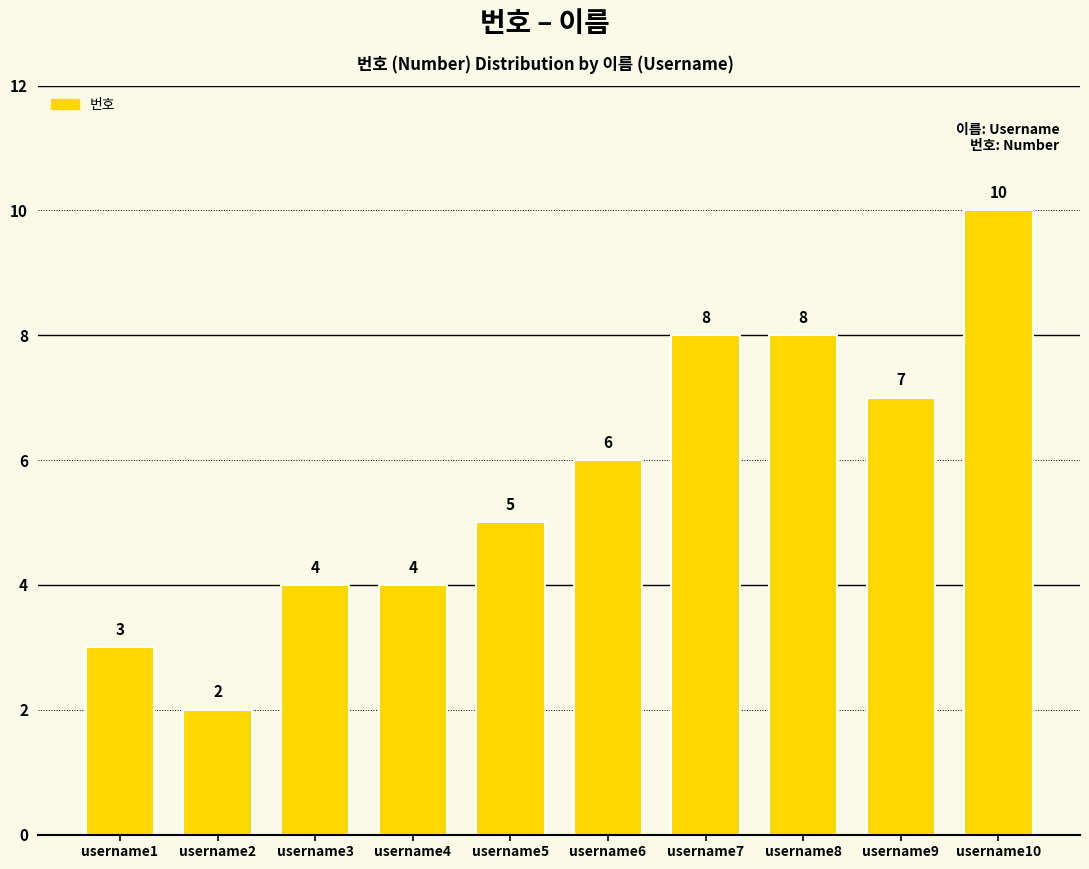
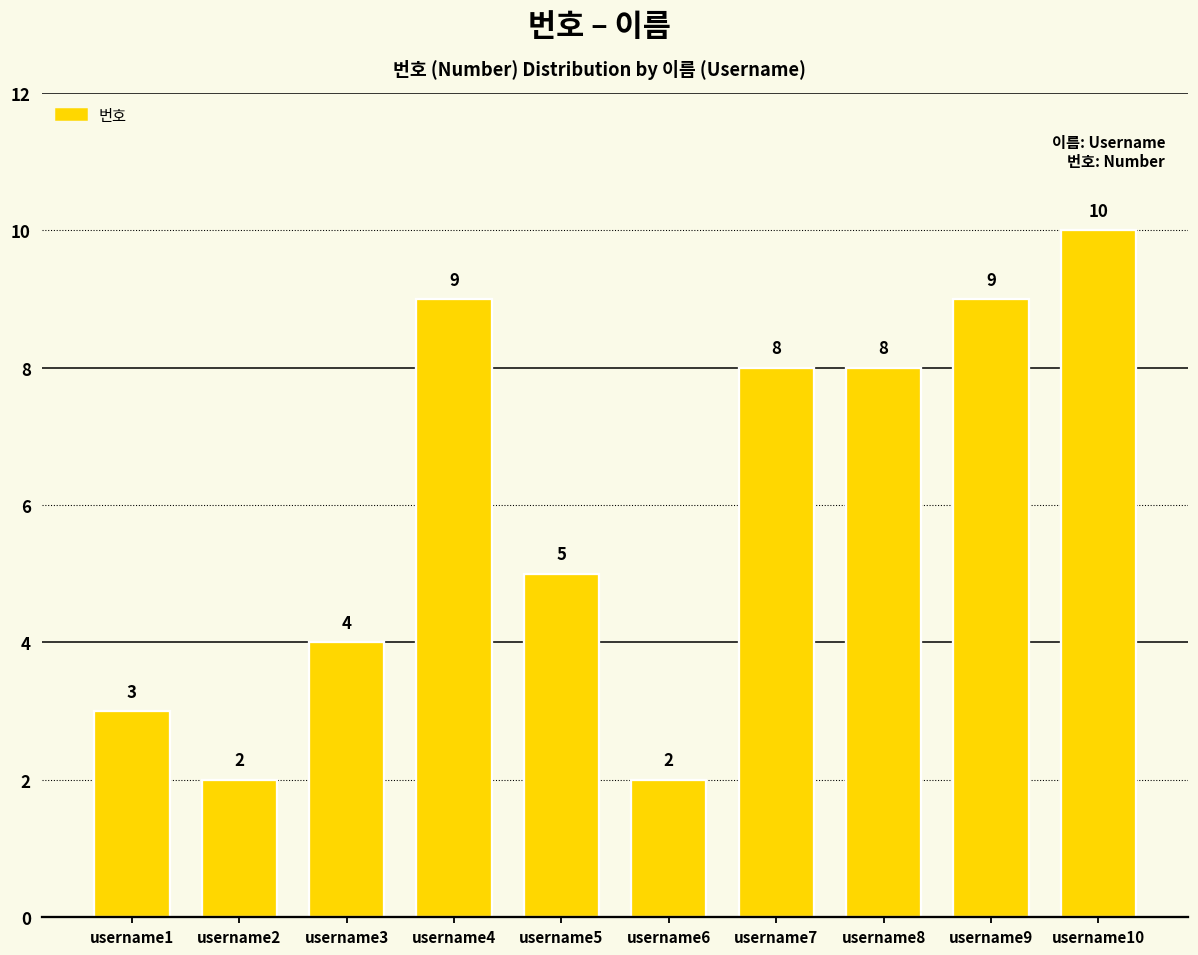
username4: 4 -> 9
username6: 6 -> 2
username9: 7 -> 9
